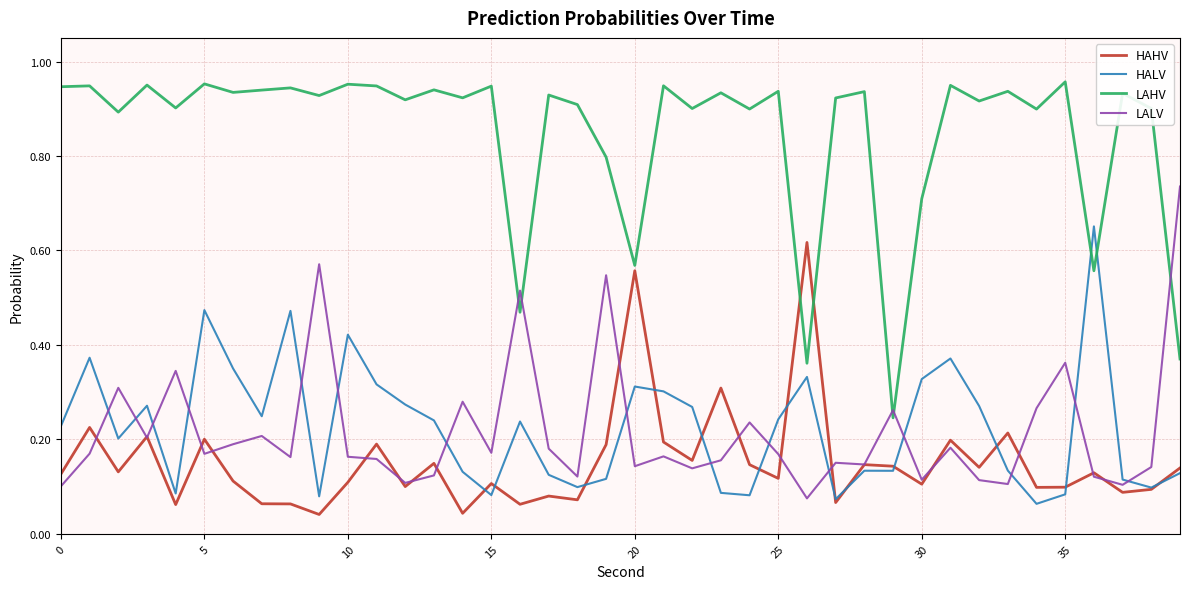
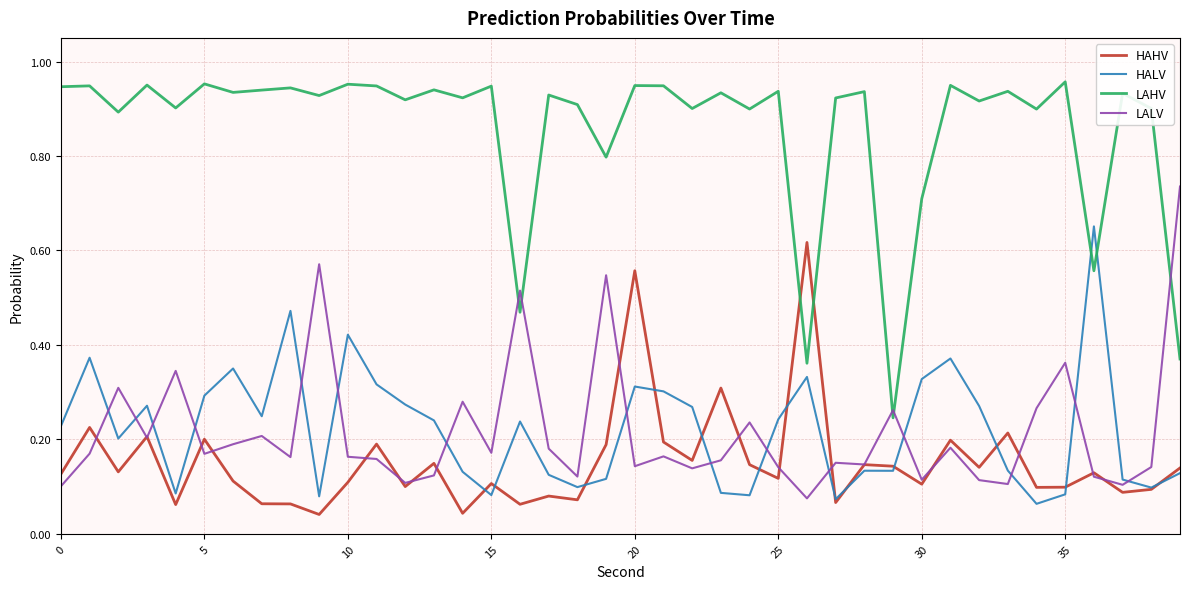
HALV, 5: 0.47 -> 0.29
LAHV, 20: 0.57 -> 0.95
LALV, 25: 0.17 -> 0.14
